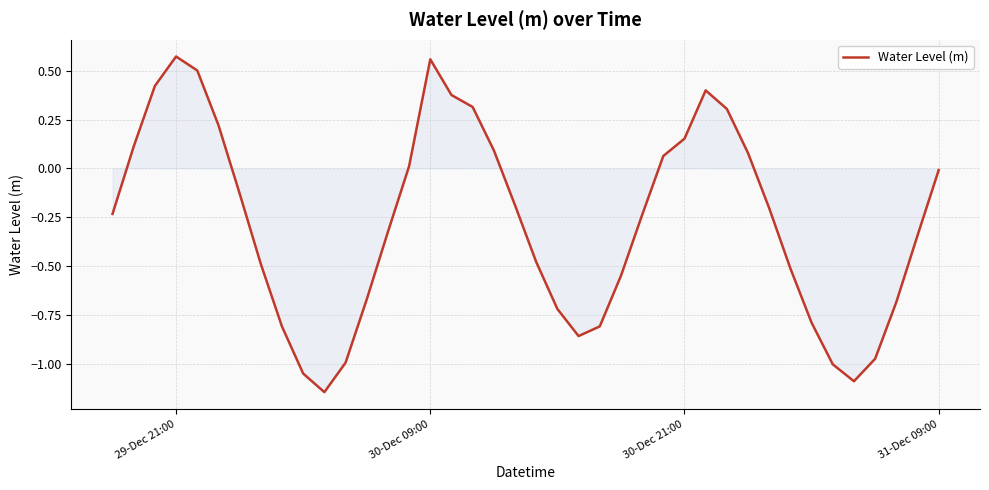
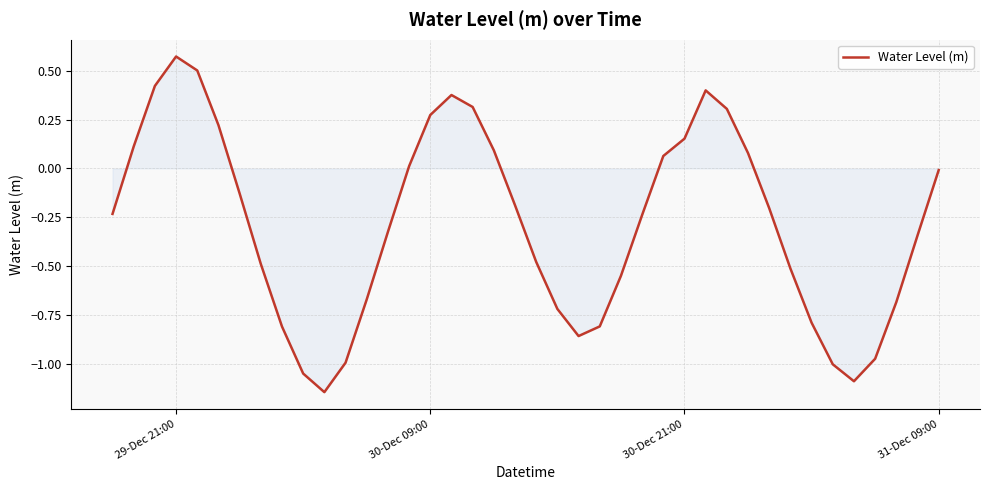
Water Level (m), 30-Dec 09:00: 0.56 -> 0.27
